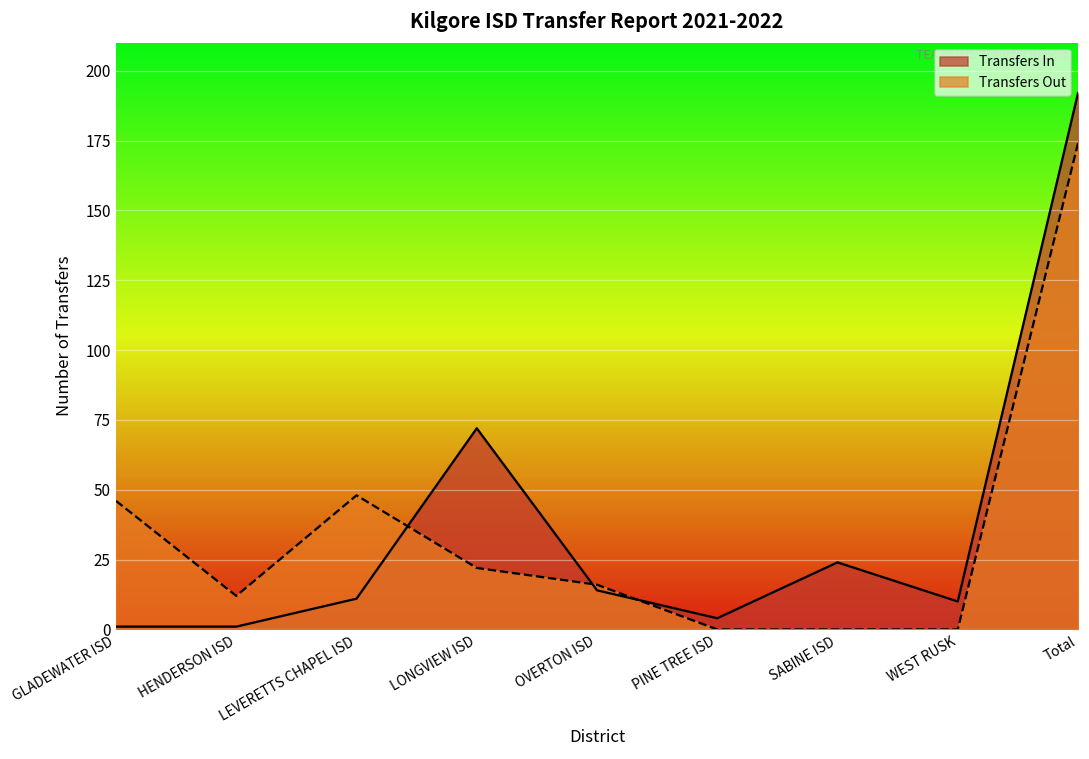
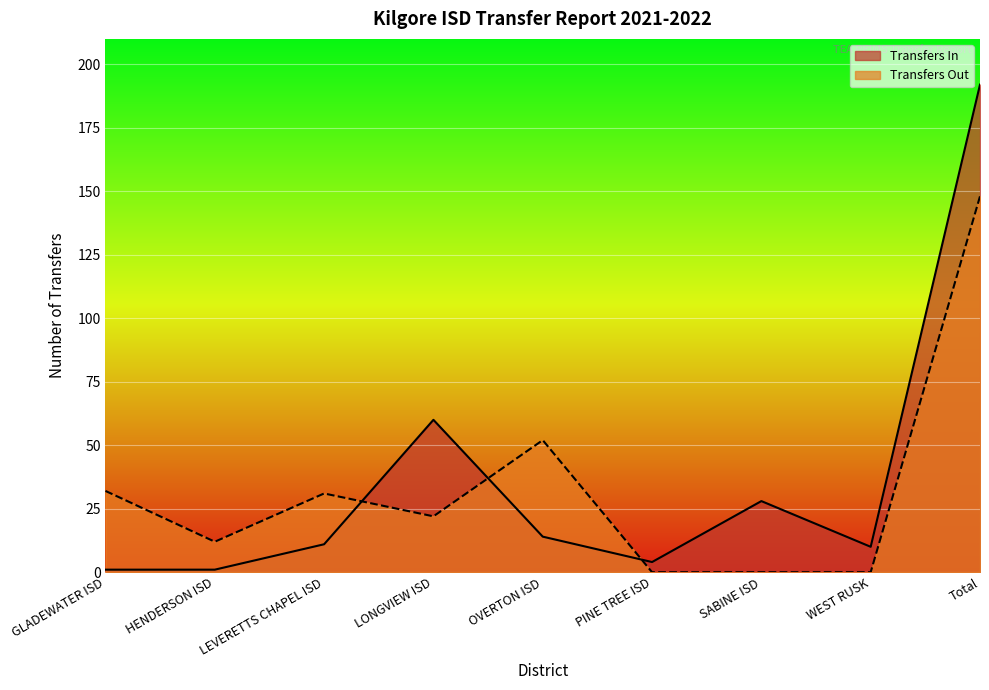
Transfers Out, GLADEWATER ISD: 46 -> 32
Transfers Out, LEVERETTS CHAPEL ISD: 48 -> 31
Transfers In, LONGVIEW ISD: 72 -> 60
Transfers Out, OVERTON ISD: 16 -> 52
Transfers In, SABINE ISD: 24 -> 28
Transfers Out, Total: 174 -> 148
